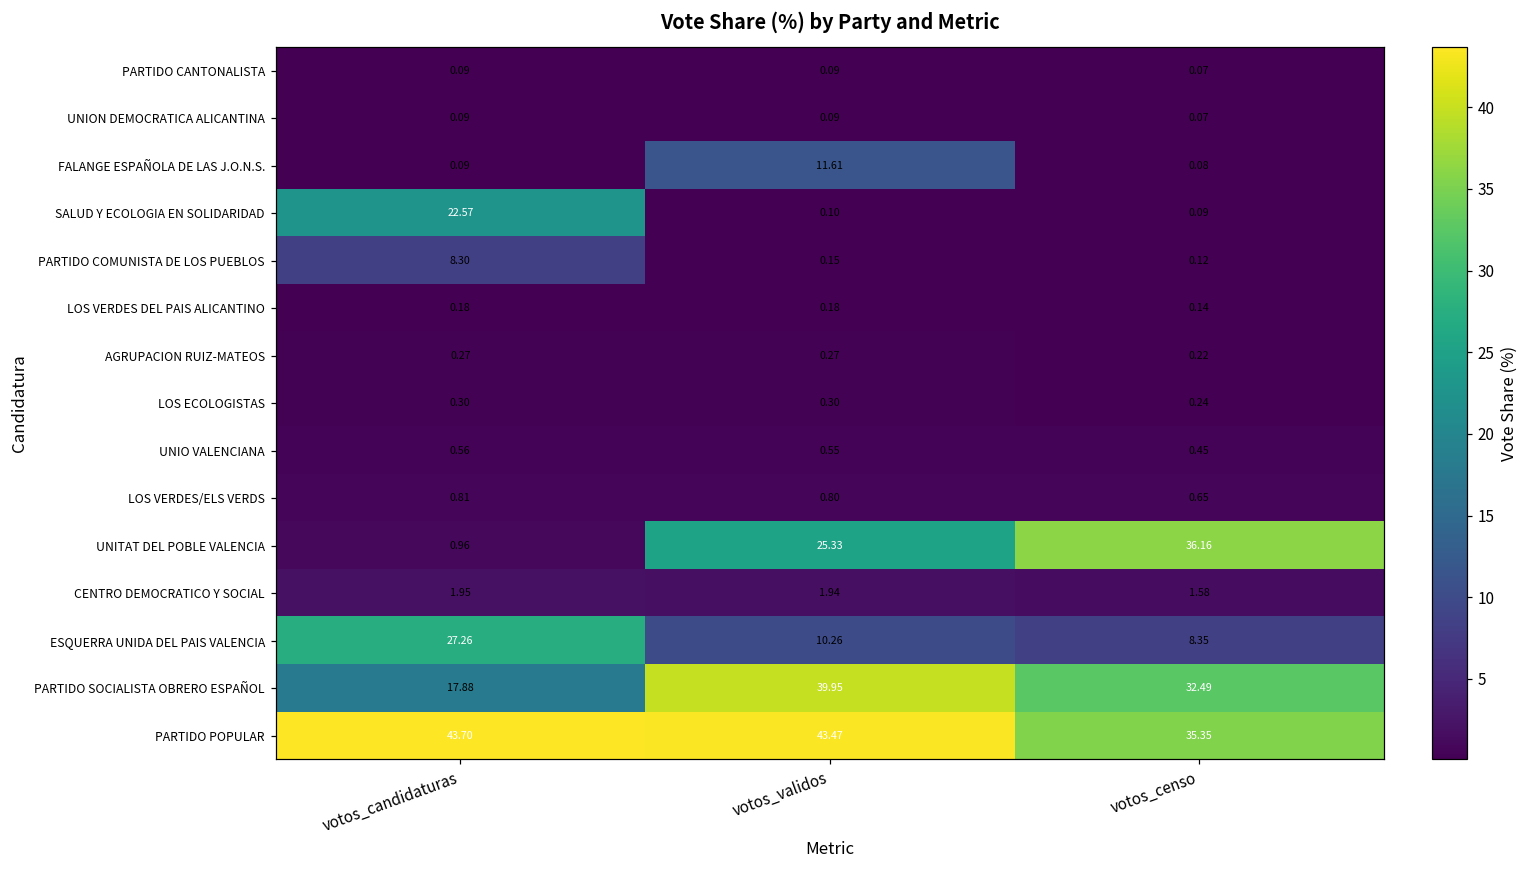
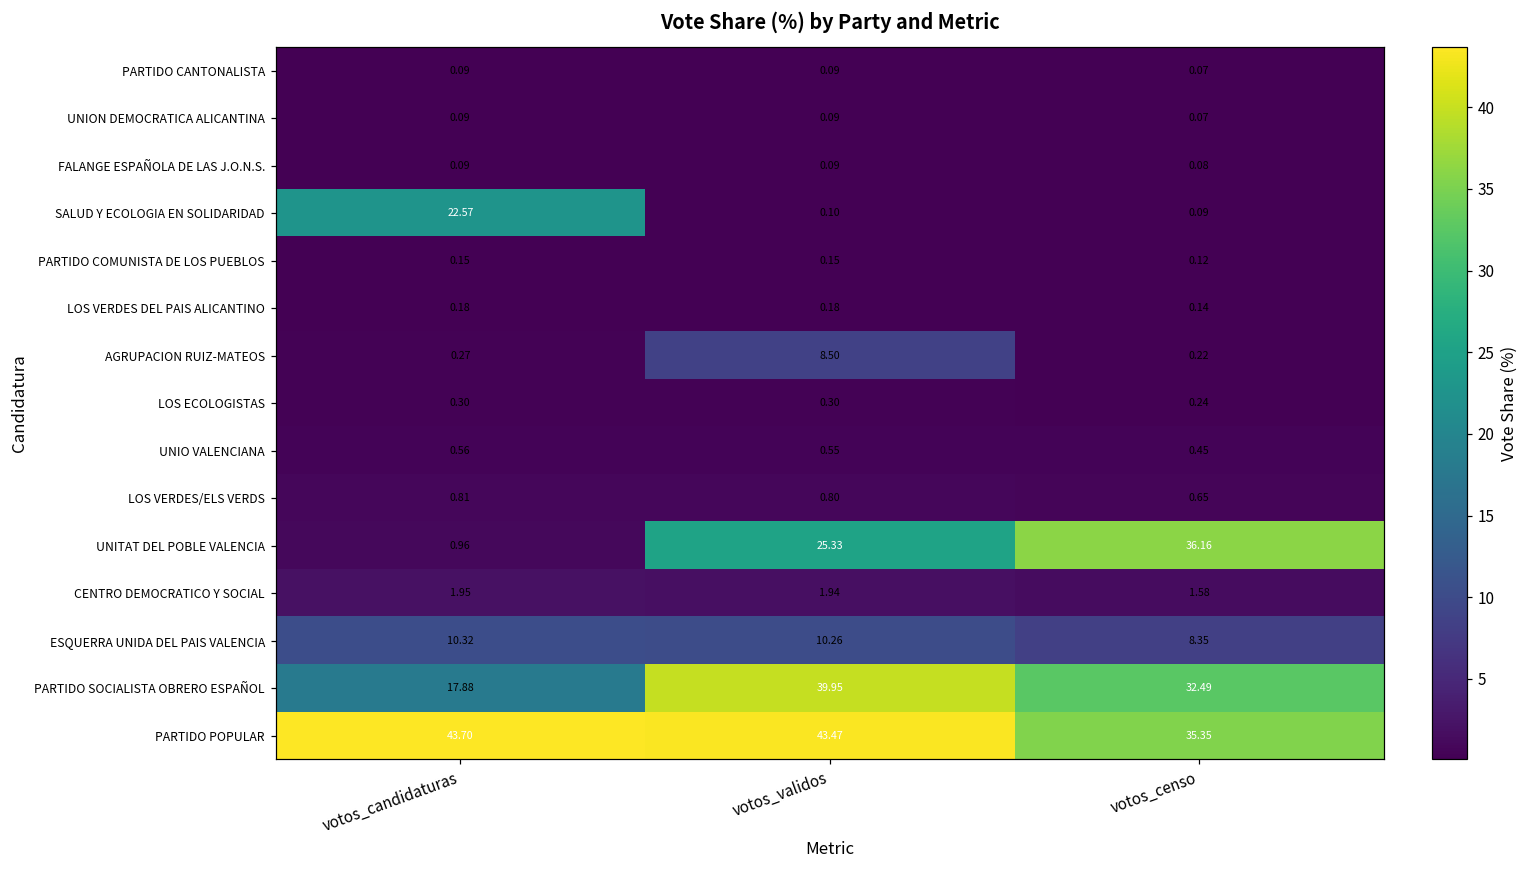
FALANGE ESPAÑOLA DE LAS J.O.N.S., votos_validos: 11.61 -> 0.09
PARTIDO COMUNISTA DE LOS PUEBLOS, votos_candidaturas: 8.30 -> 0.15
AGRUPACION RUIZ-MATEOS, votos_validos: 0.27 -> 8.50
ESQUERRA UNIDA DEL PAIS VALENCIA, votos_candidaturas: 27.26 -> 10.32
